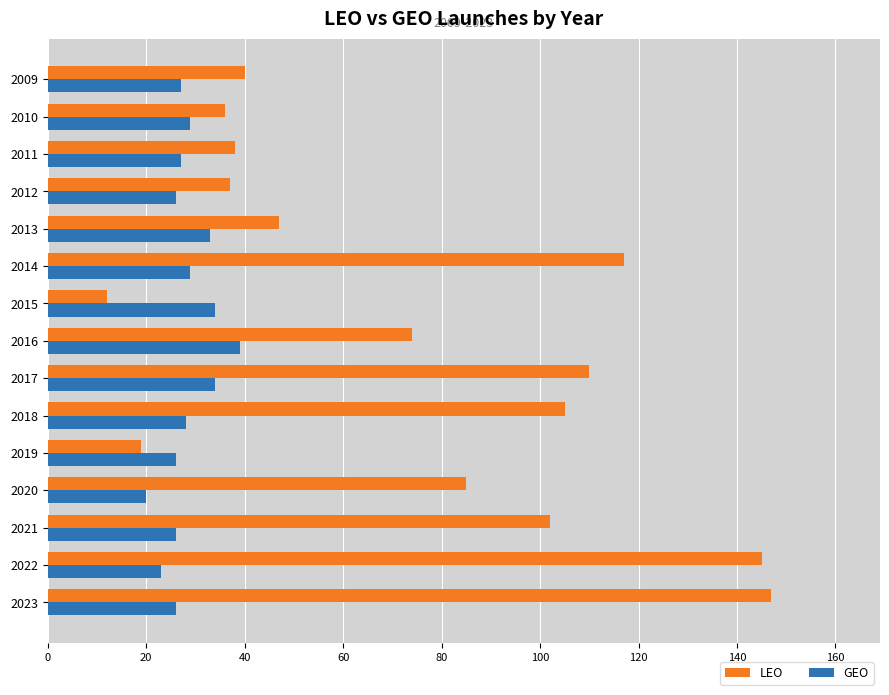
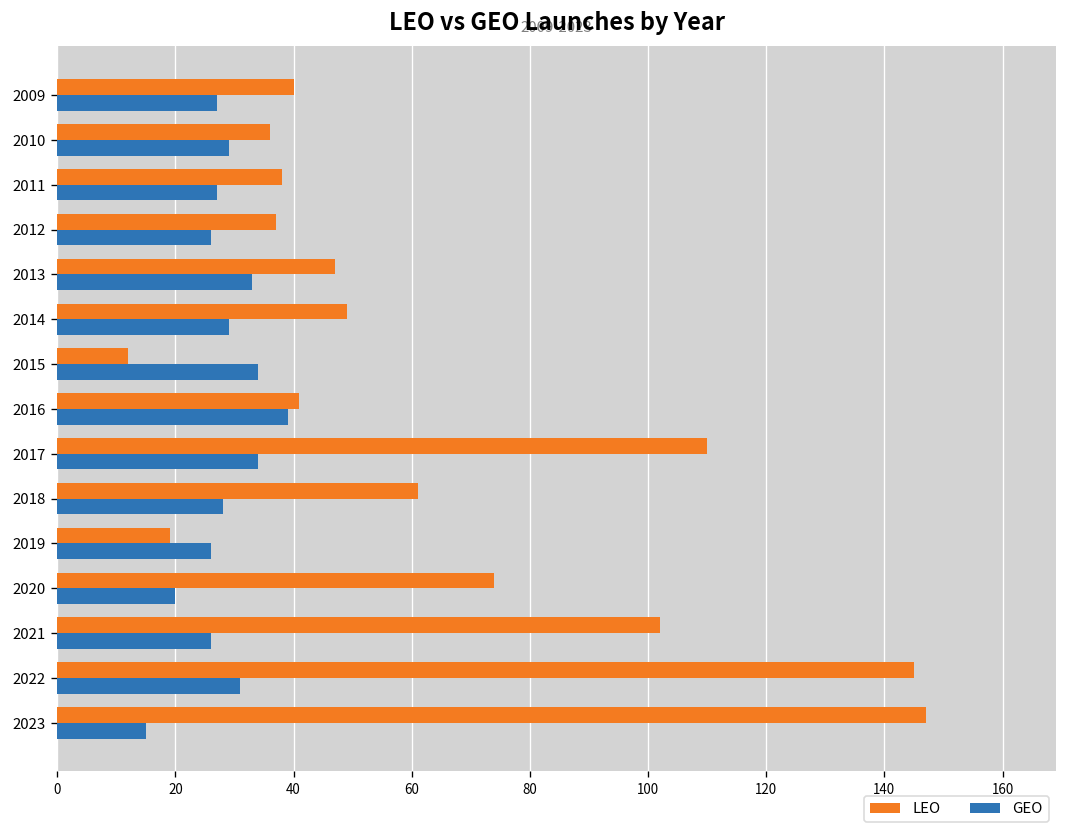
LEO, 2014: 117 -> 49
LEO, 2016: 74 -> 41
LEO, 2018: 105 -> 61
LEO, 2020: 85 -> 74
GEO, 2022: 23 -> 31
GEO, 2023: 26 -> 15
